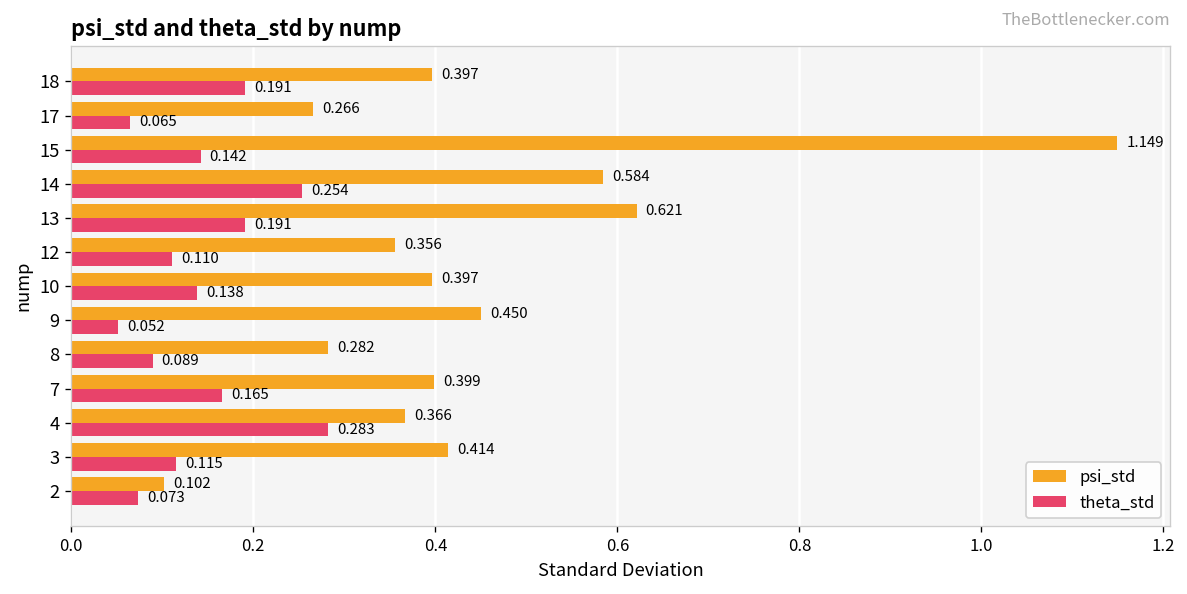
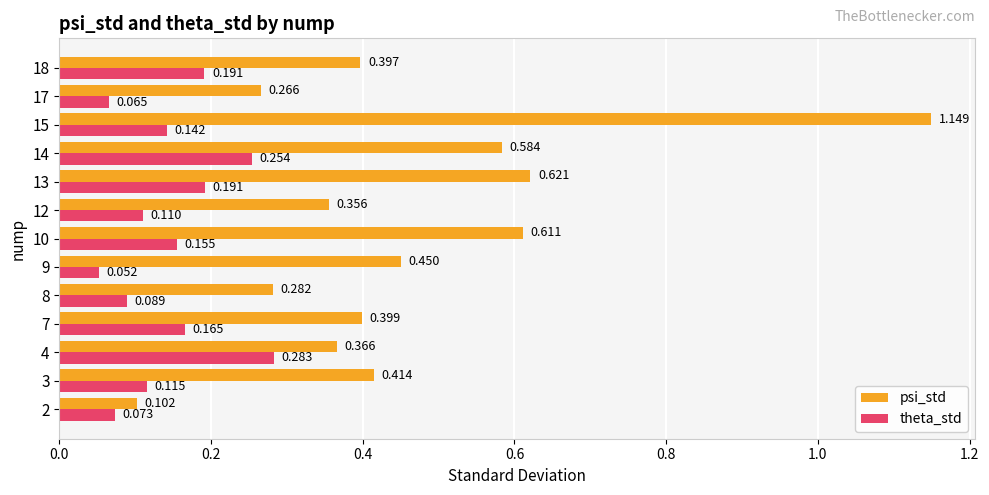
psi_std, 10: 0.397 -> 0.611
theta_std, 10: 0.138 -> 0.155
